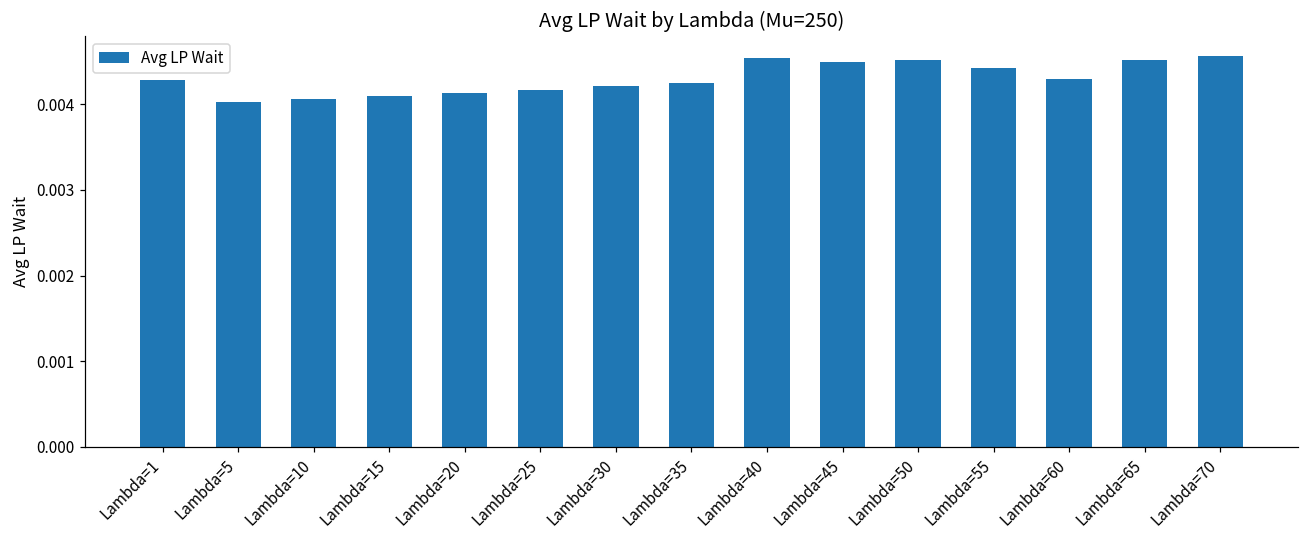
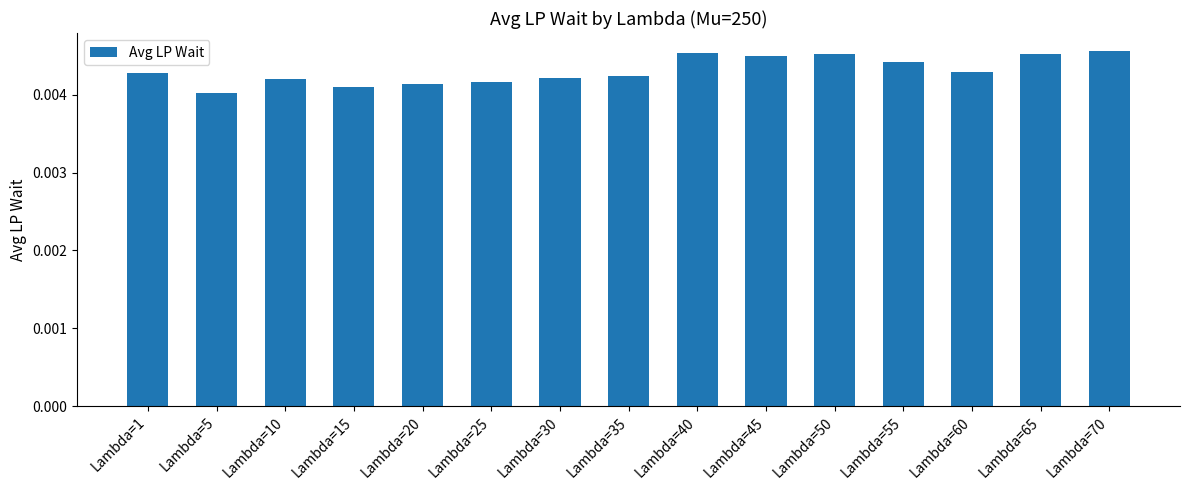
Lambda=10: 0.0041 -> 0.0042
